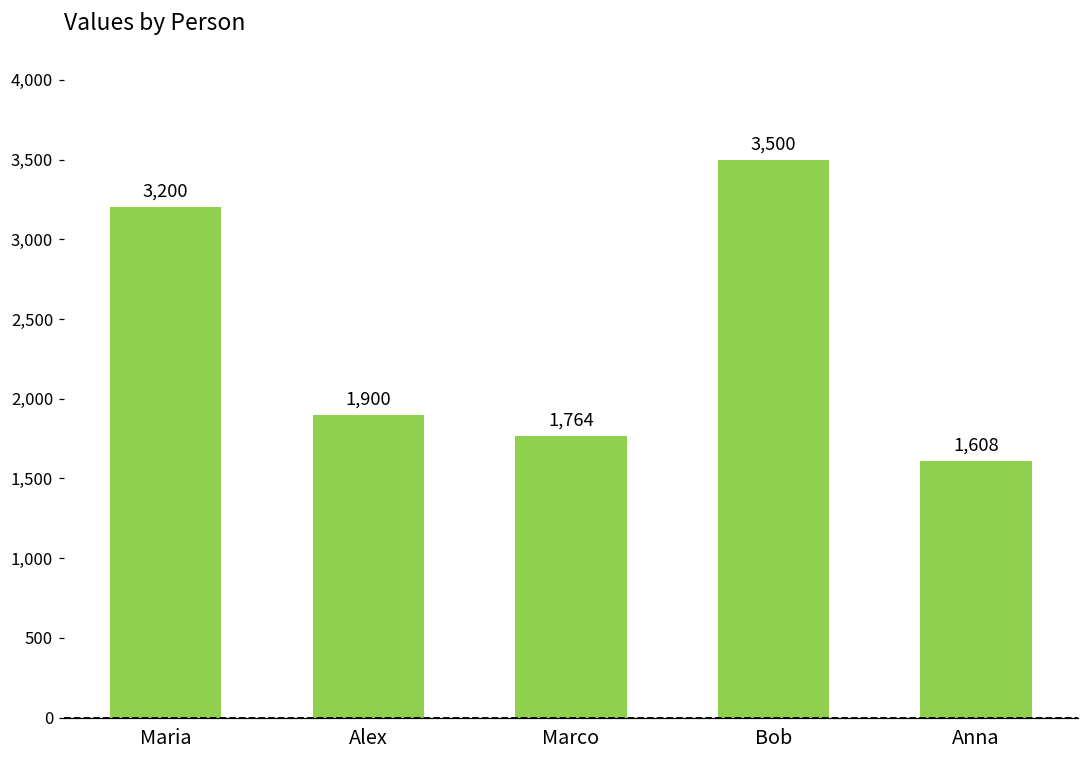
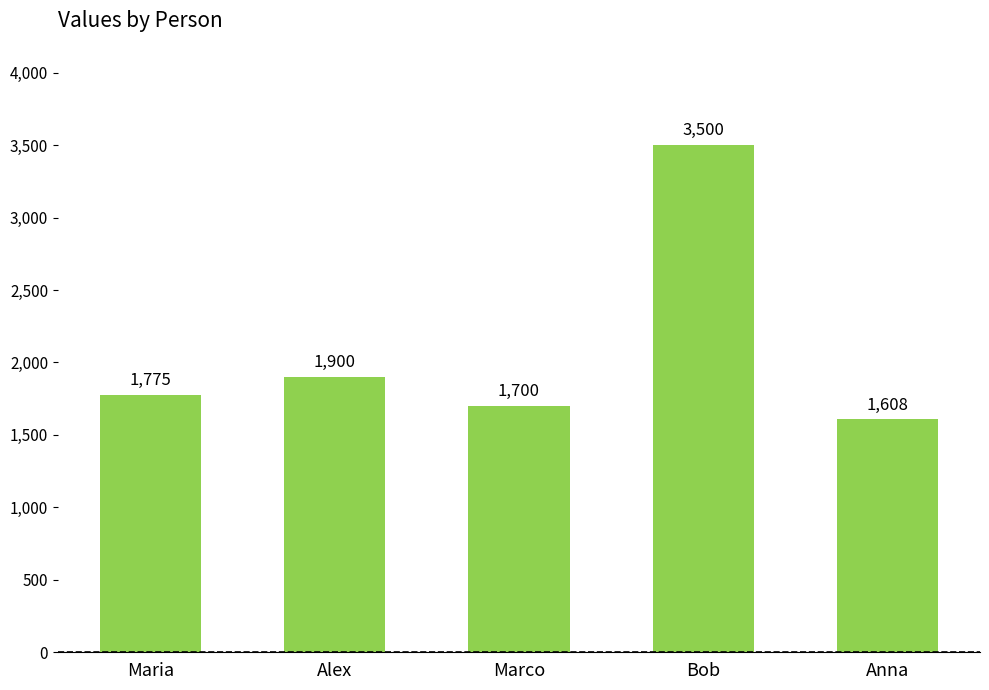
Maria: 3,200 -> 1,775
Marco: 1,764 -> 1,700
